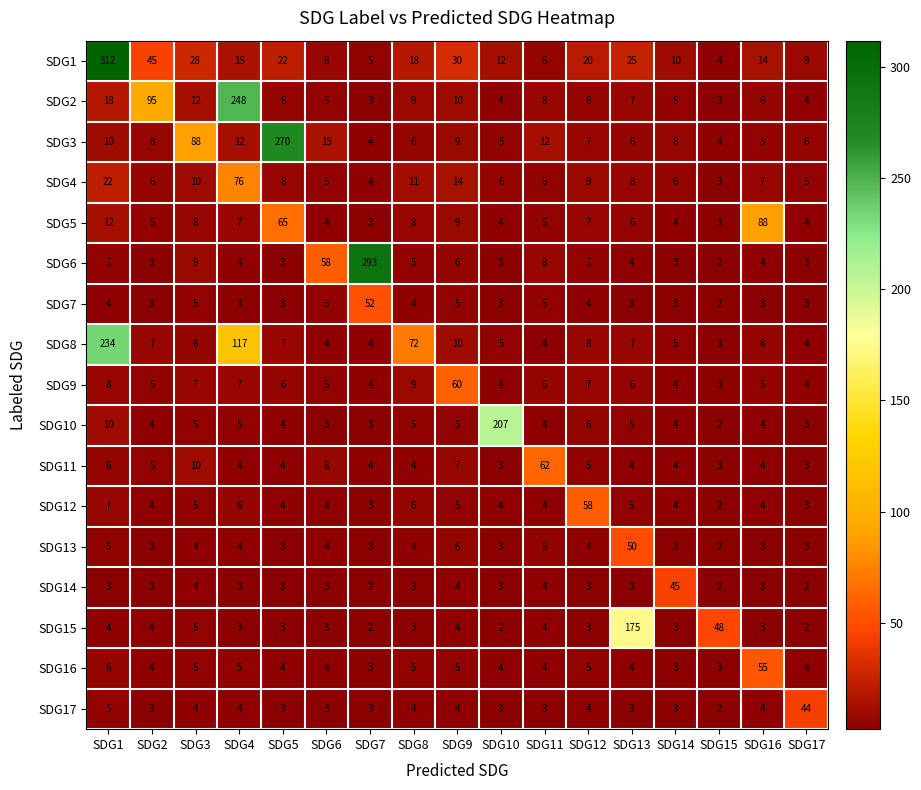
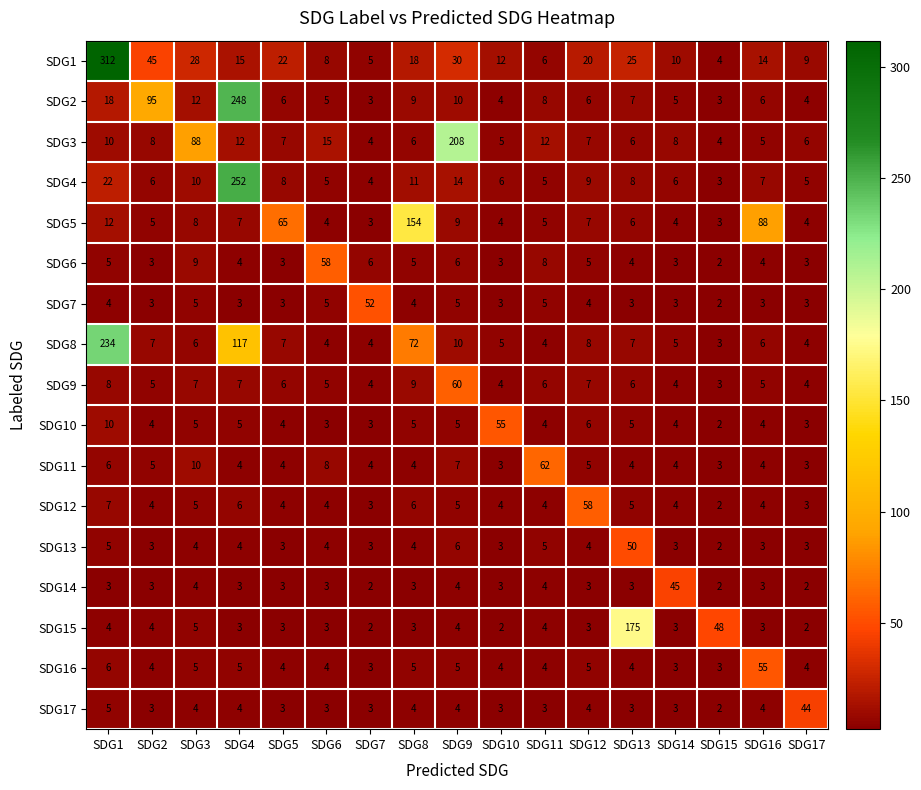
SDG3, SDG5: 270 -> 7
SDG3, SDG9: 9 -> 208
SDG4, SDG4: 76 -> 252
SDG5, SDG8: 8 -> 154
SDG6, SDG7: 293 -> 6
SDG10, SDG10: 207 -> 55
